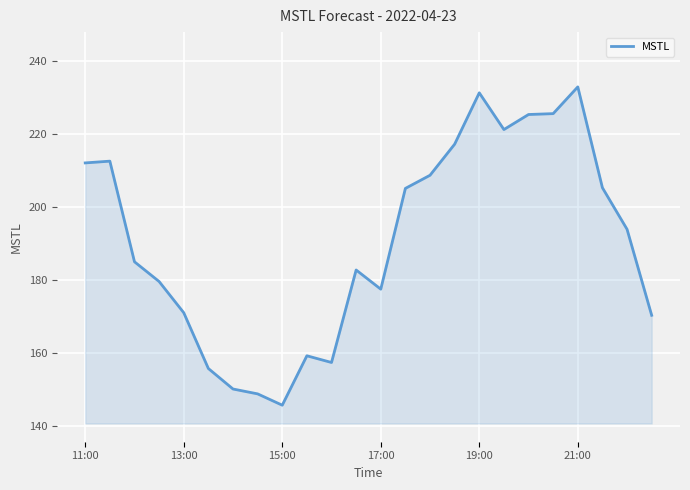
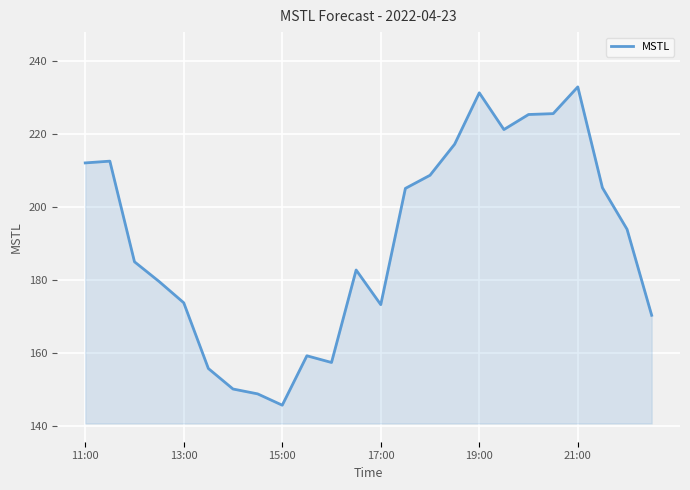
13:00: 171 -> 174
17:00: 178 -> 173
